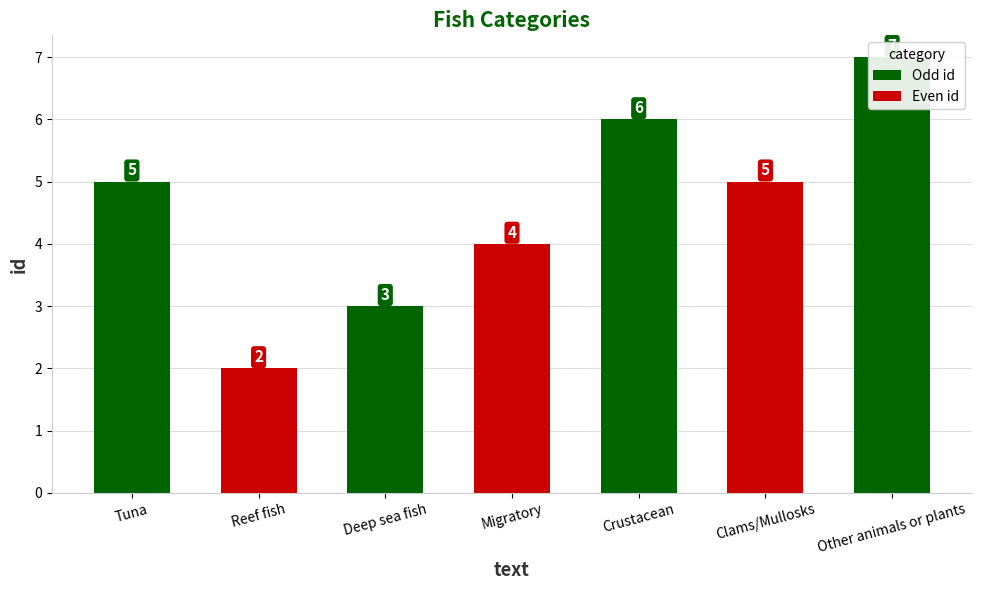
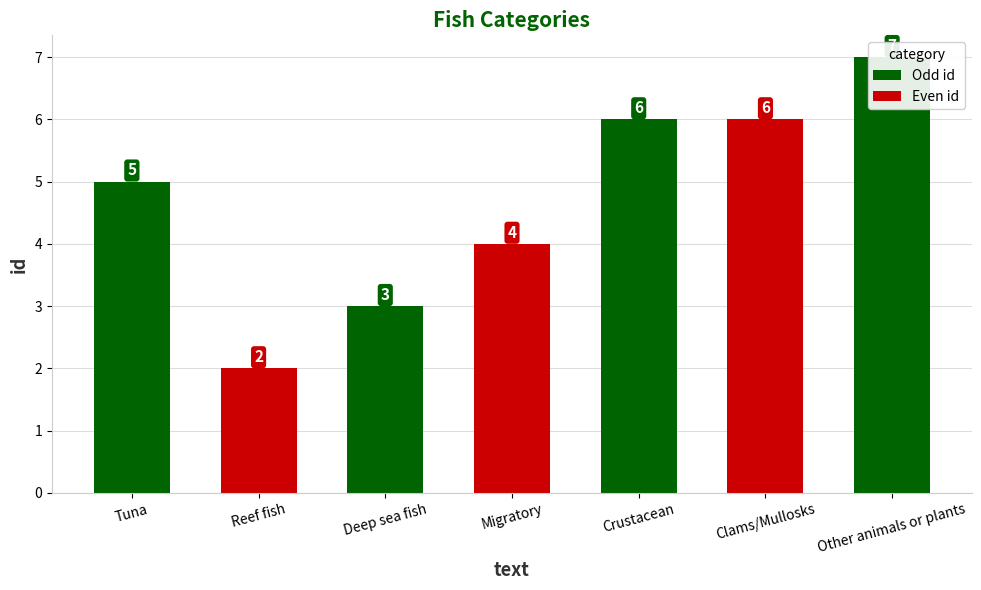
Clams/Mullosks: 5 -> 6
